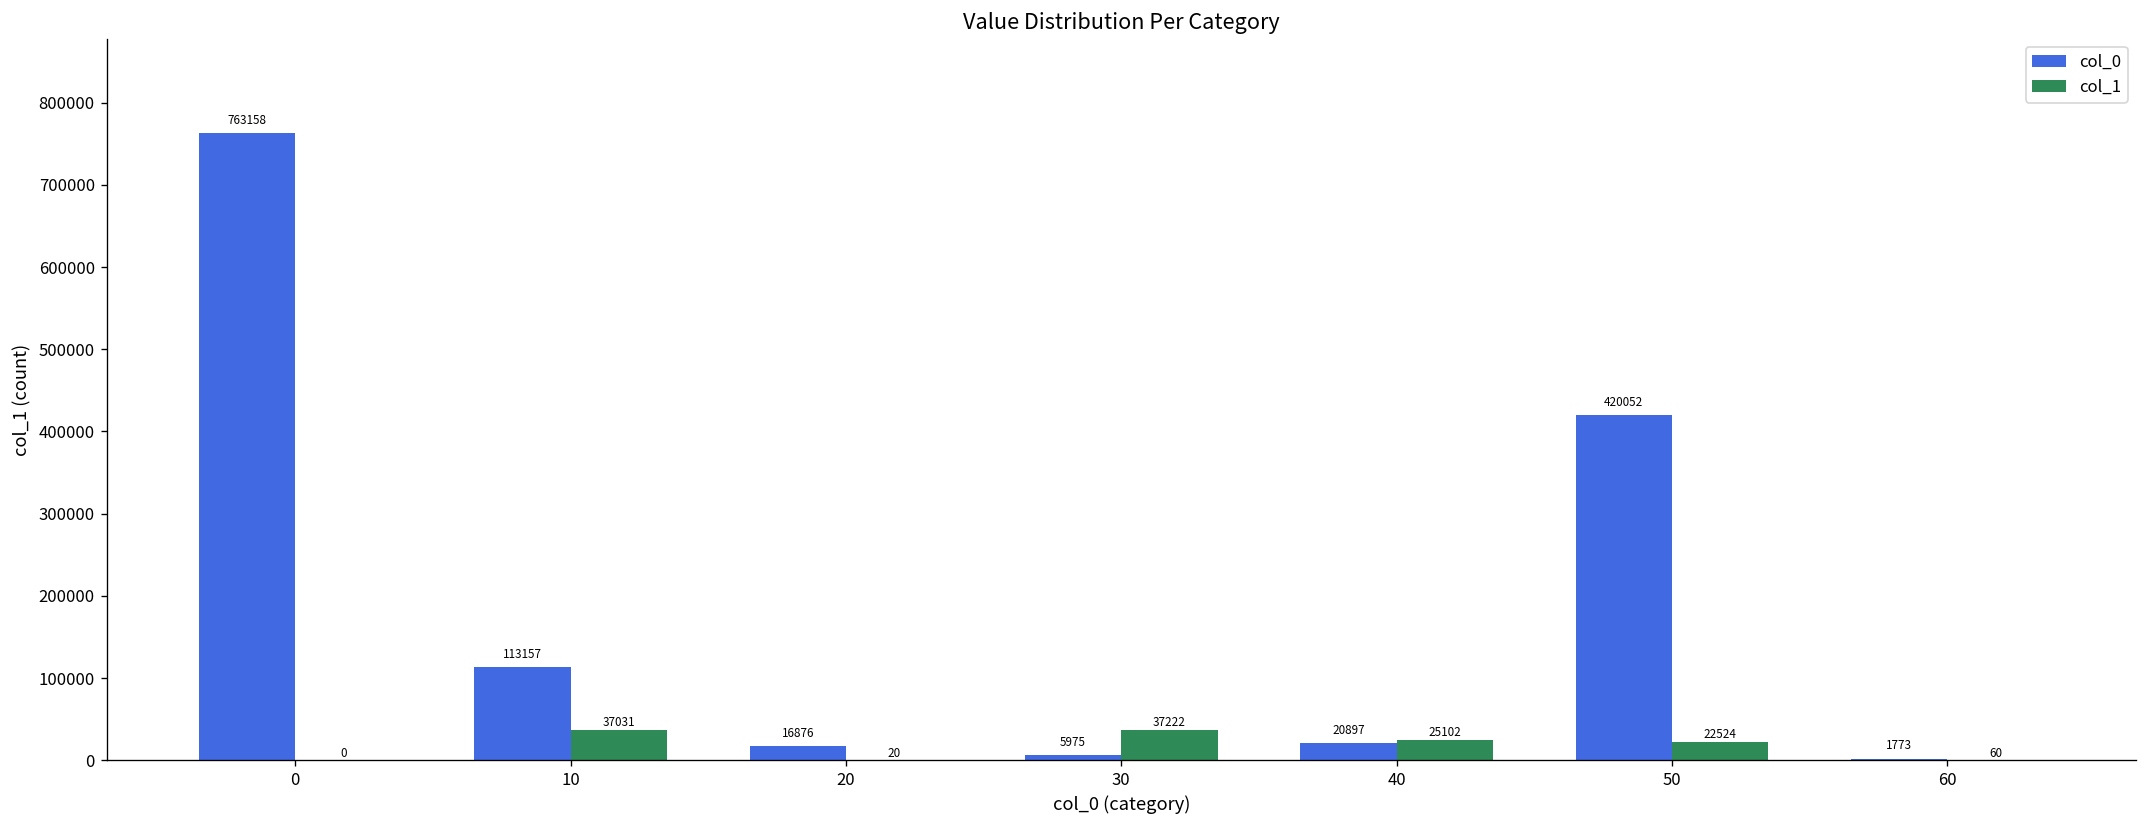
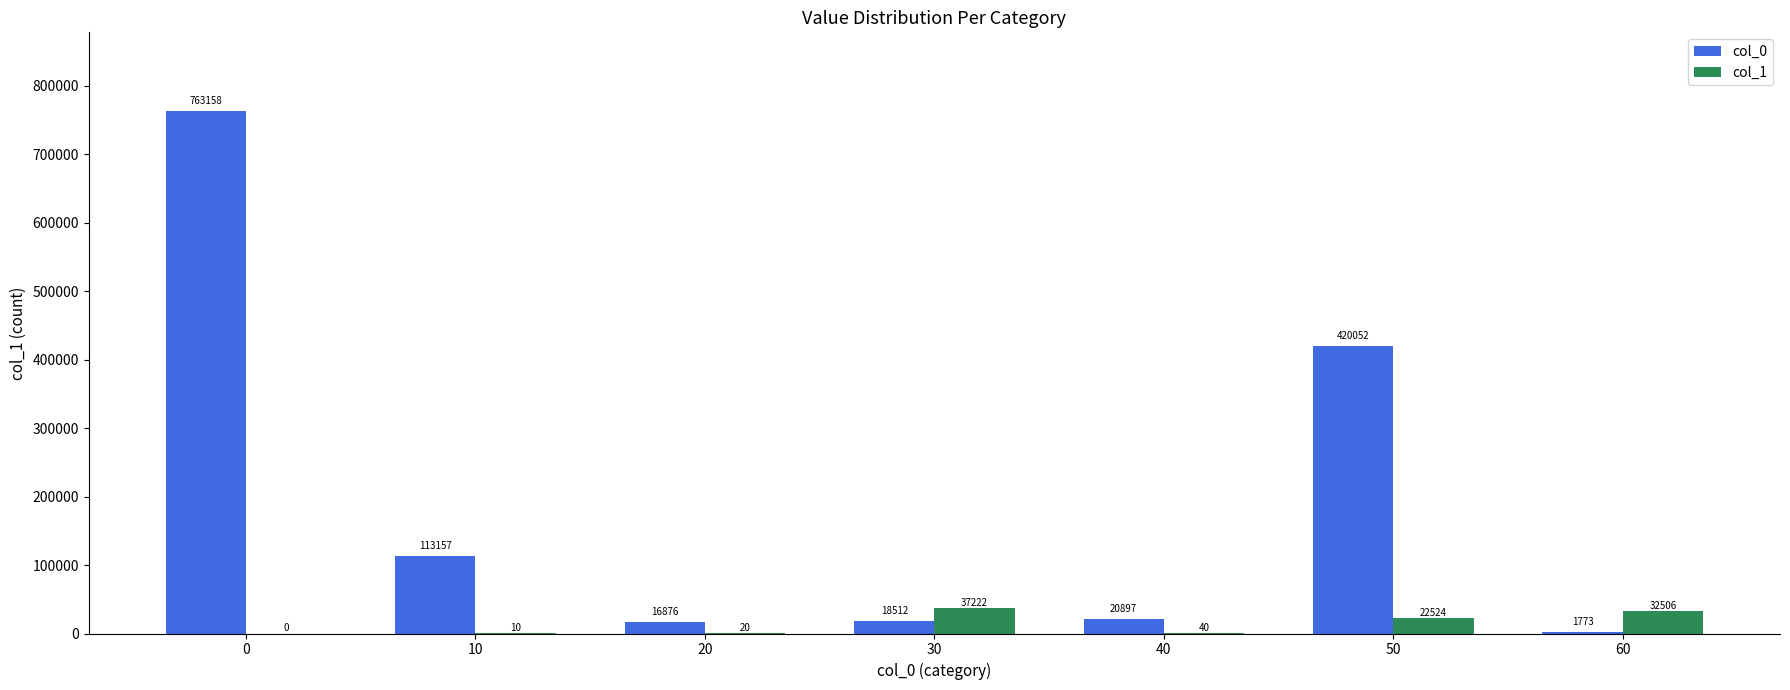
col_1, 10: 37031 -> 10
col_0, 30: 5975 -> 18512
col_1, 40: 25102 -> 40
col_1, 60: 60 -> 32506
